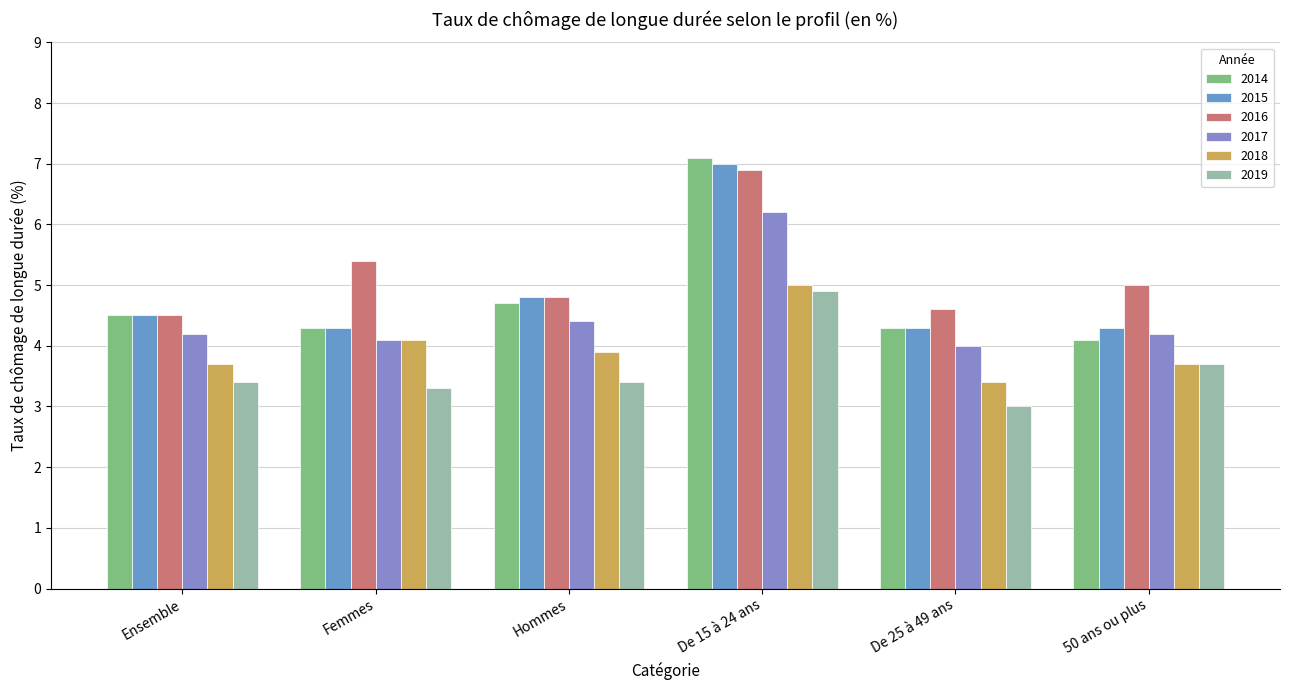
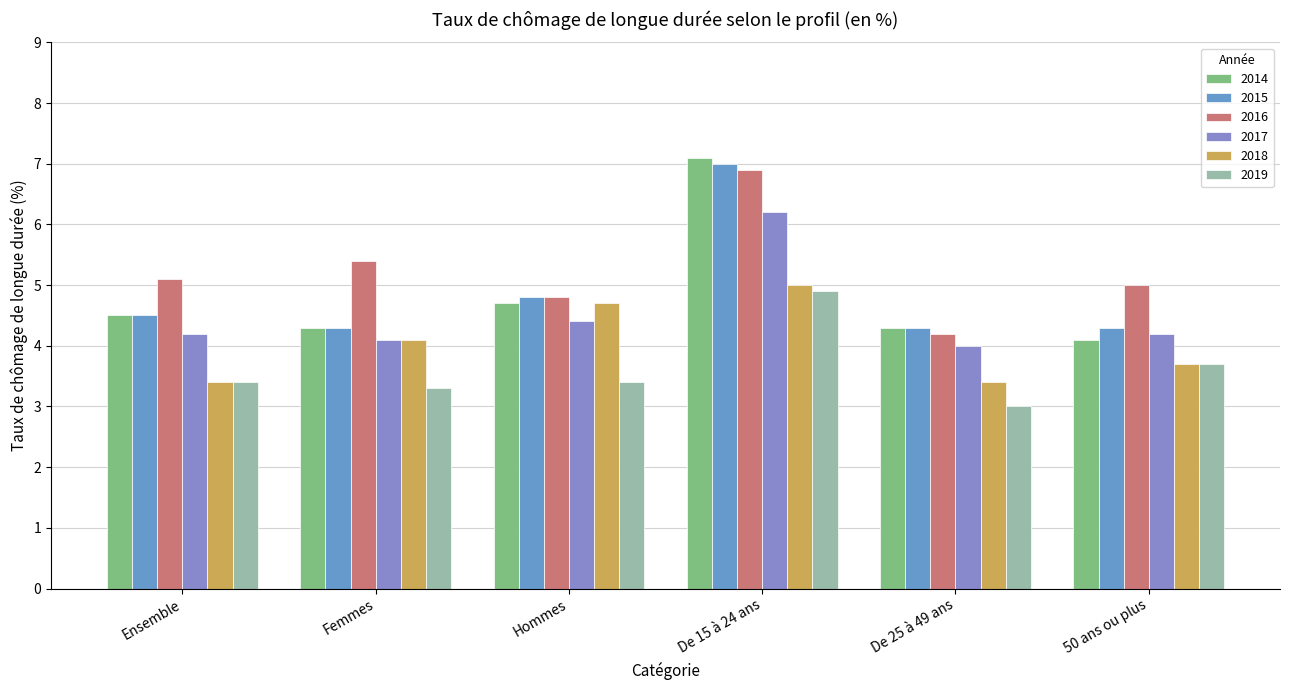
2016, Ensemble: 4.5 -> 5.1
2018, Ensemble: 3.7 -> 3.4
2018, Hommes: 3.9 -> 4.7
2016, De 25 à 49 ans: 4.6 -> 4.2
